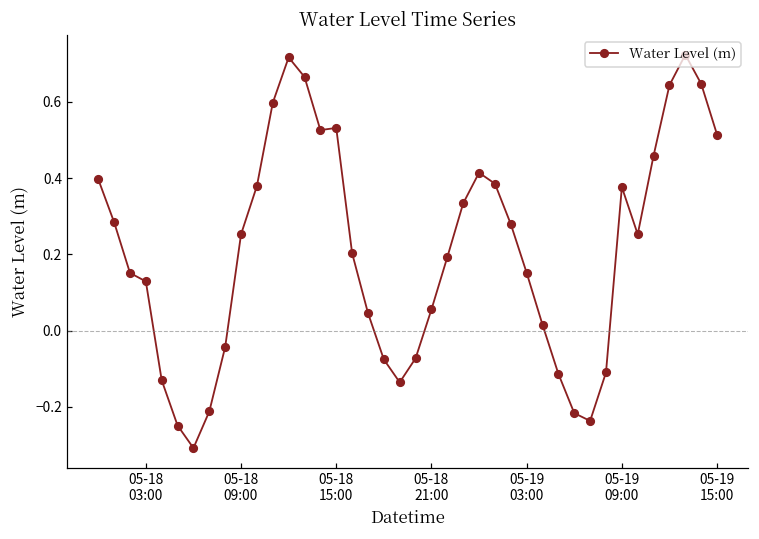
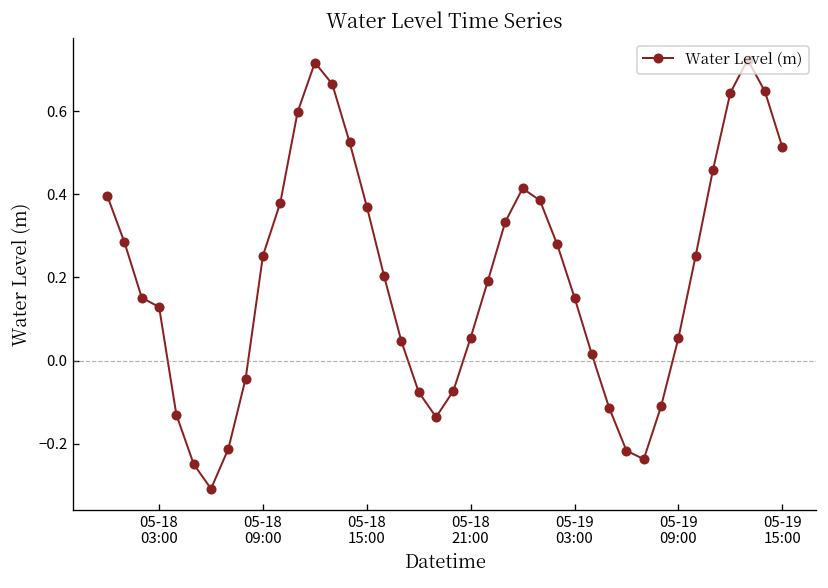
05-18 15:00: 0.53 -> 0.37
05-19 09:00: 0.38 -> 0.05
